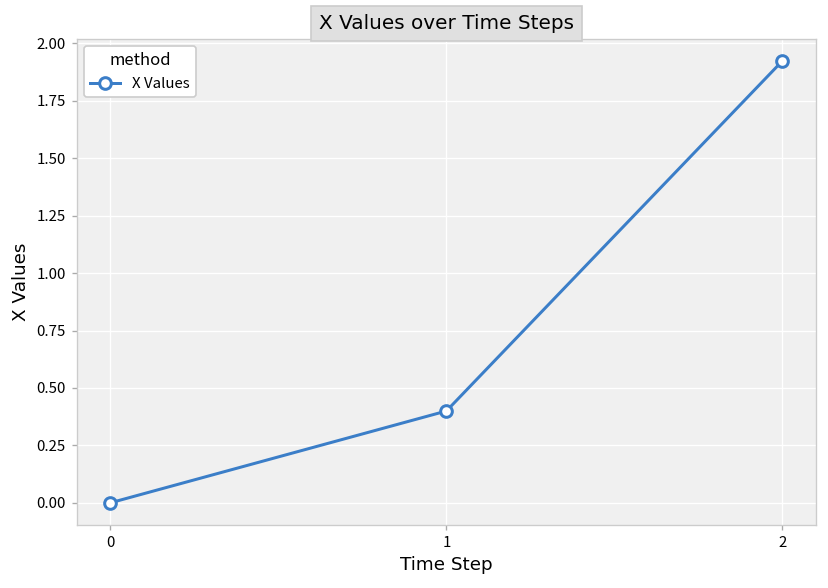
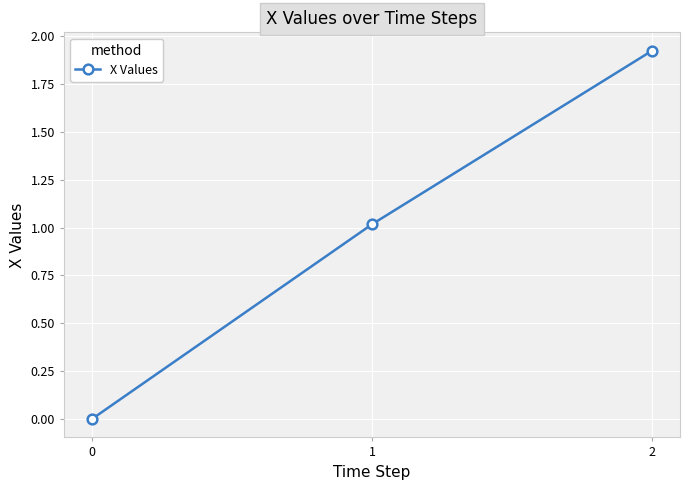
1: 0.40 -> 1.02
